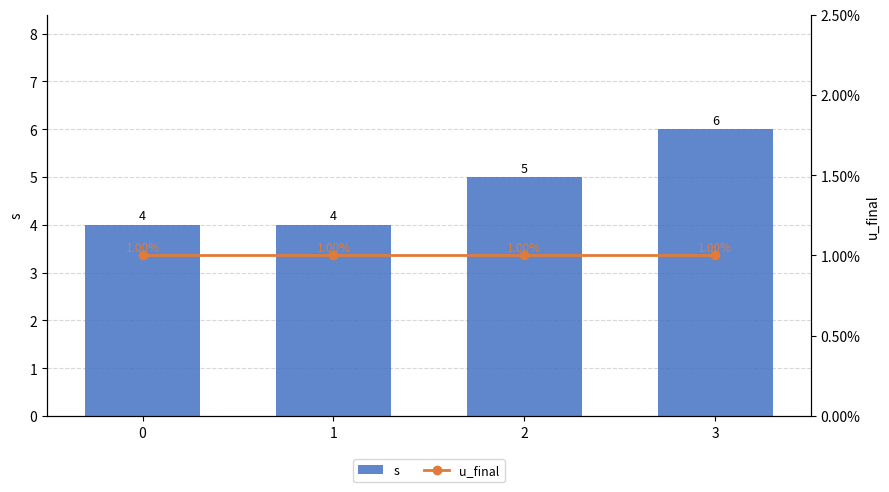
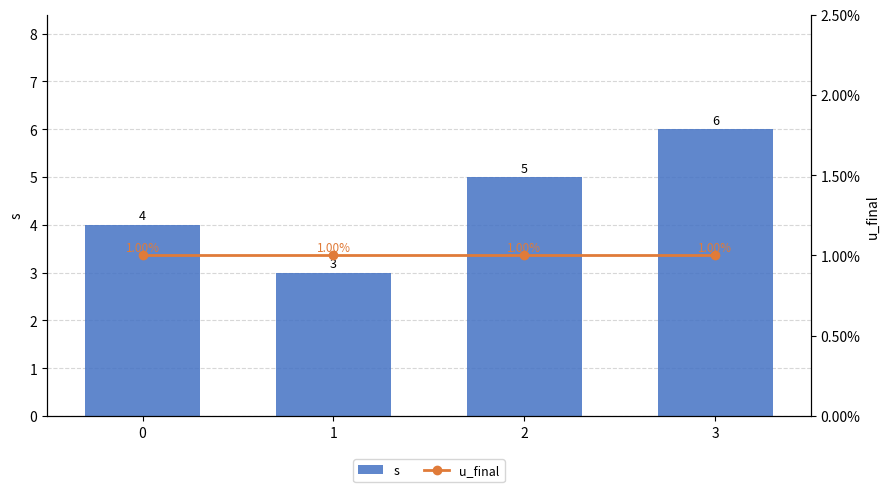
s, 1: 4 -> 3
